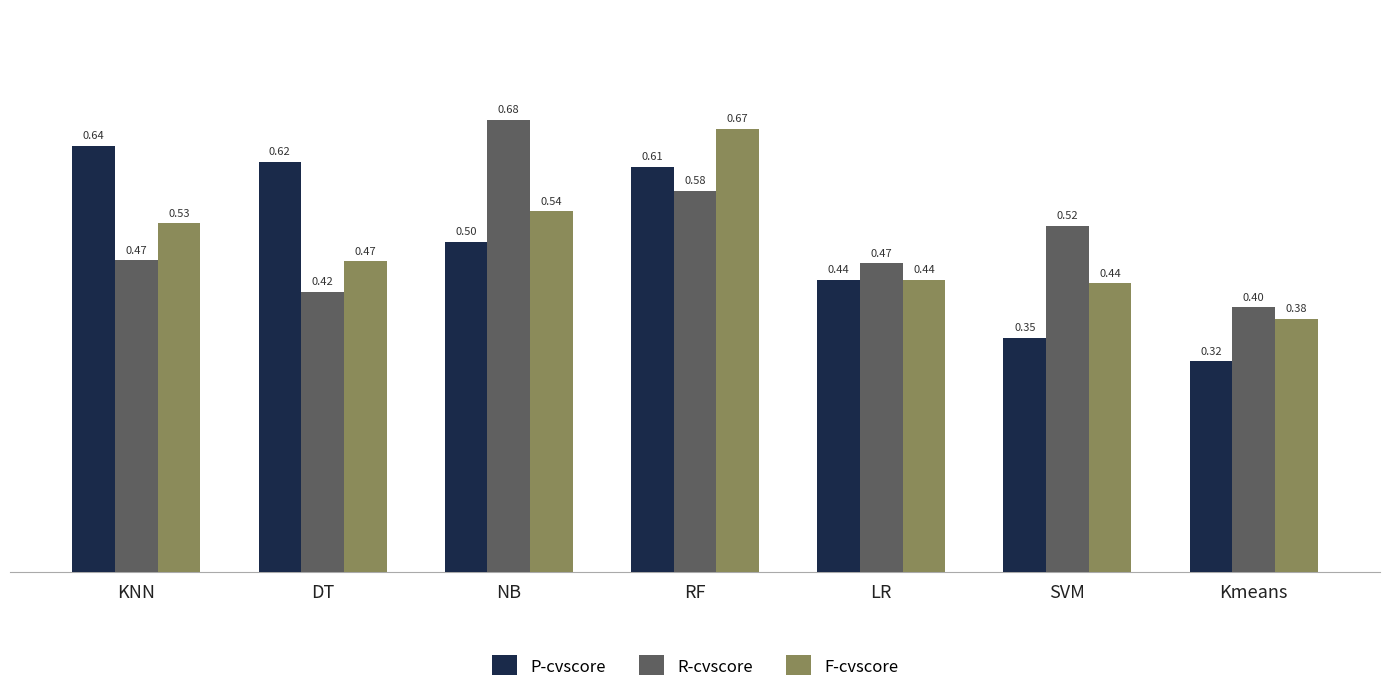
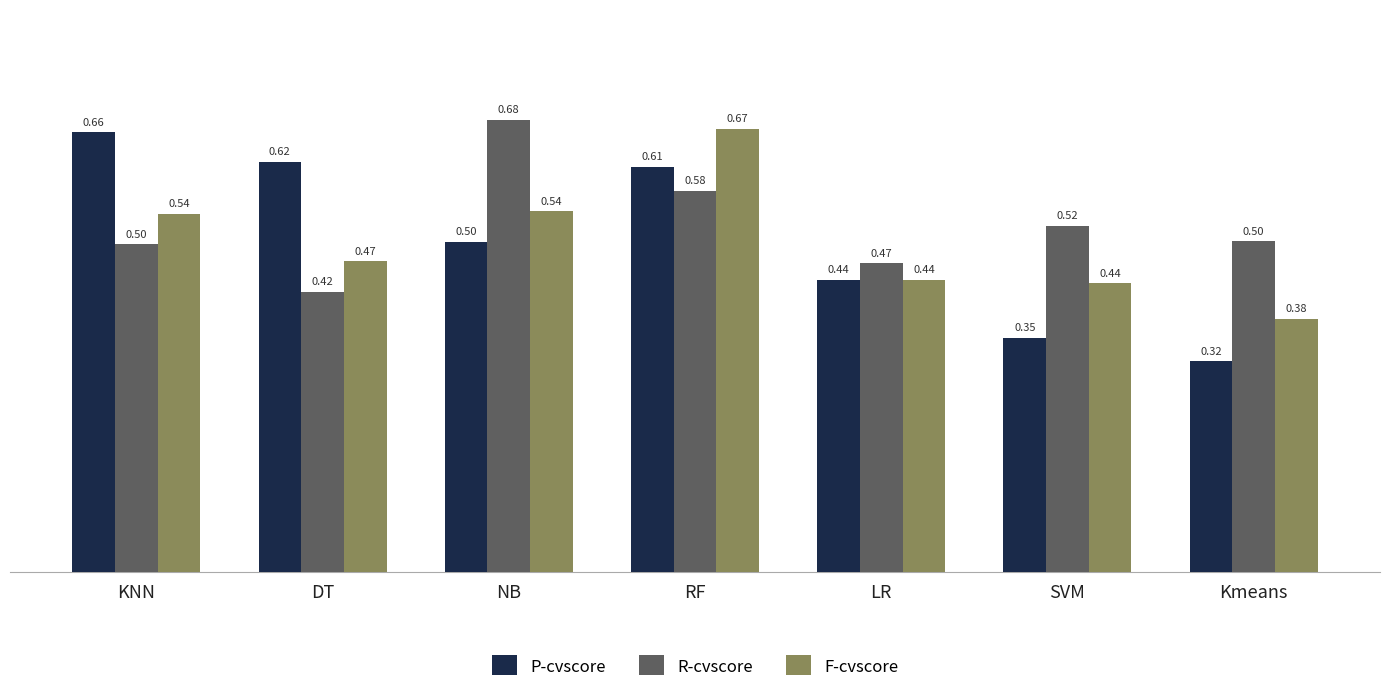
P-cvscore, KNN: 0.64 -> 0.66
R-cvscore, KNN: 0.47 -> 0.50
F-cvscore, KNN: 0.53 -> 0.54
R-cvscore, Kmeans: 0.40 -> 0.50
